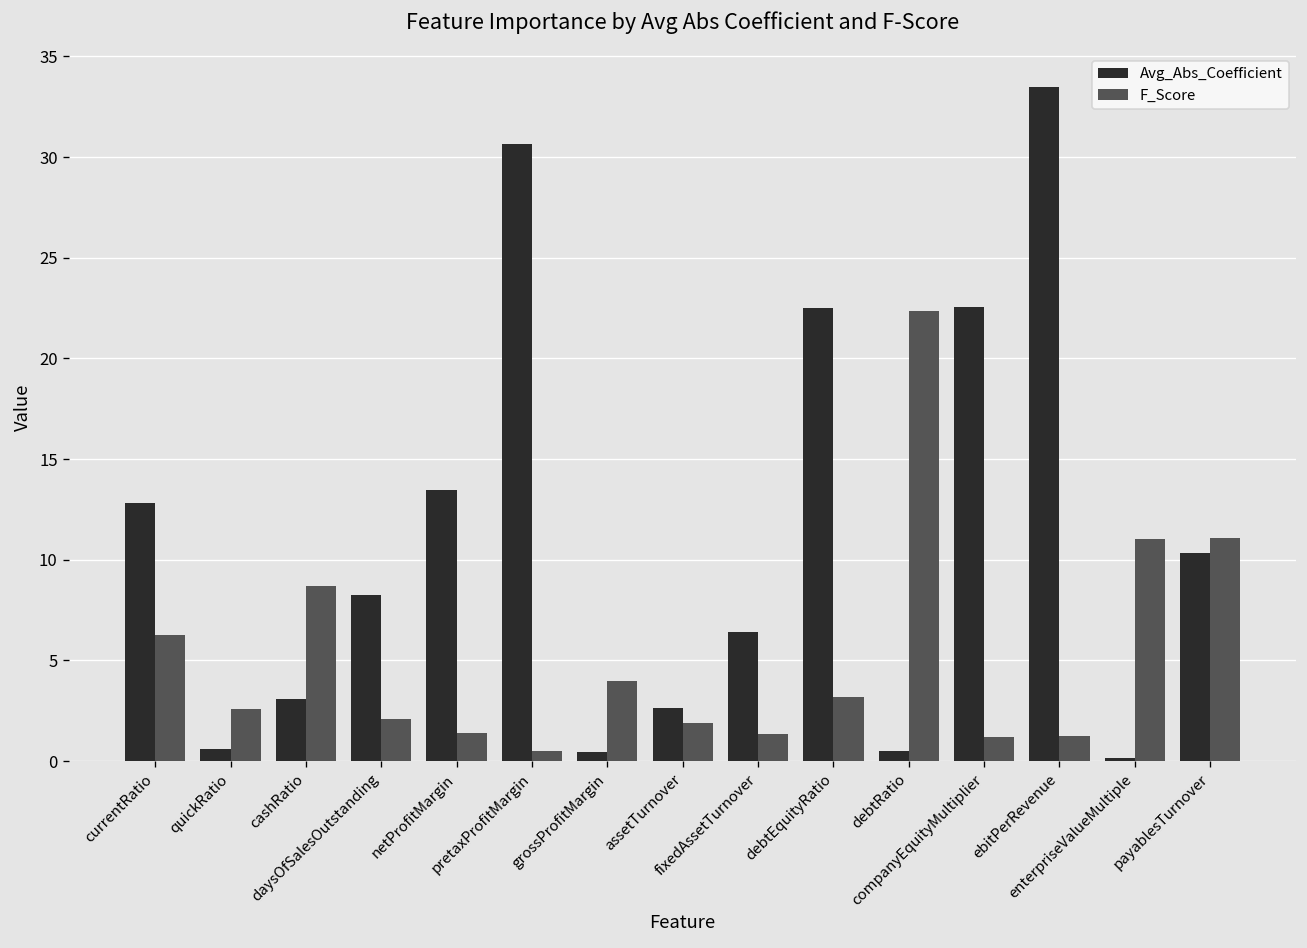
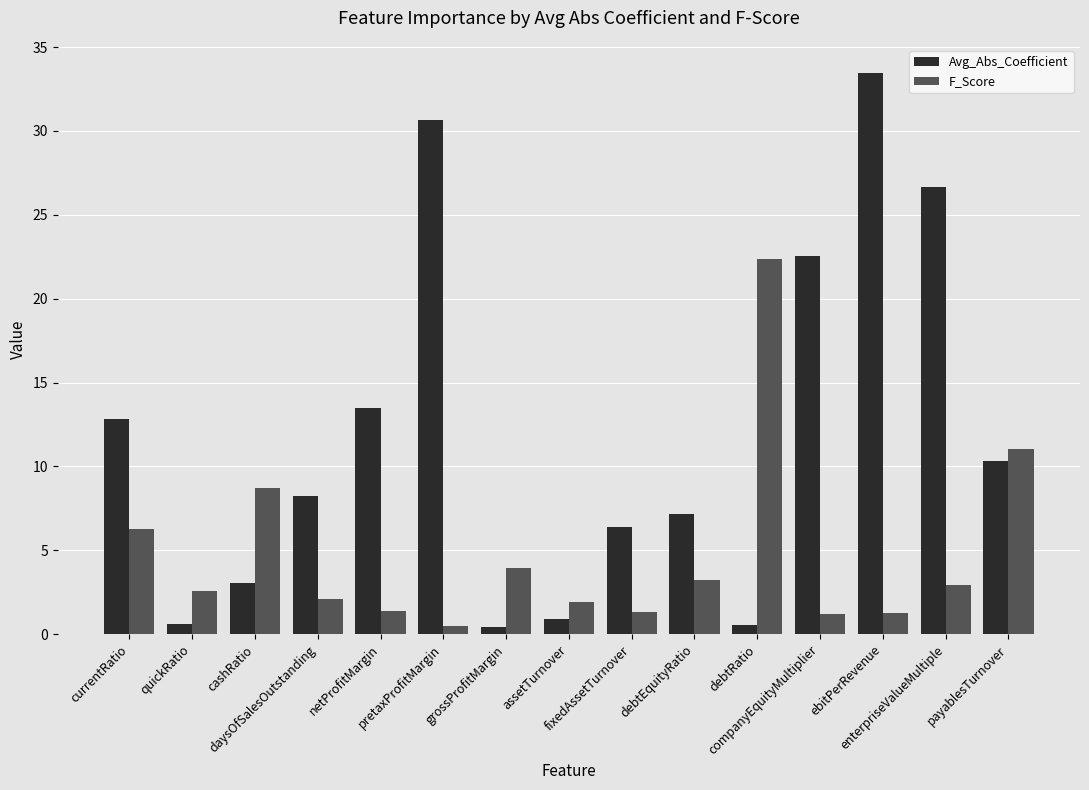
Avg_Abs_Coefficient, assetTurnover: 2.6 -> 0.9
Avg_Abs_Coefficient, debtEquityRatio: 22.5 -> 7.2
Avg_Abs_Coefficient, enterpriseValueMultiple: 0.2 -> 26.6
F_Score, enterpriseValueMultiple: 11.0 -> 3.0
